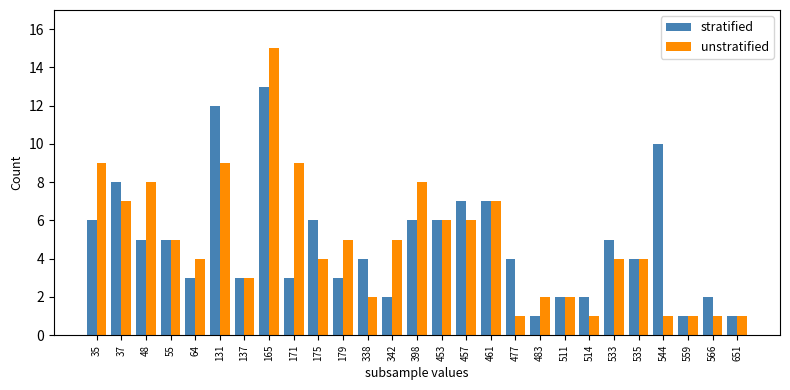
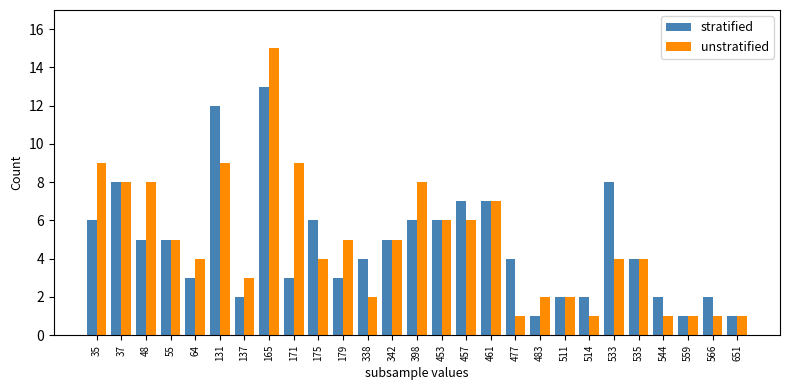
unstratified, 37: 7 -> 8
stratified, 137: 3 -> 2
stratified, 342: 2 -> 5
stratified, 533: 5 -> 8
stratified, 544: 10 -> 2
